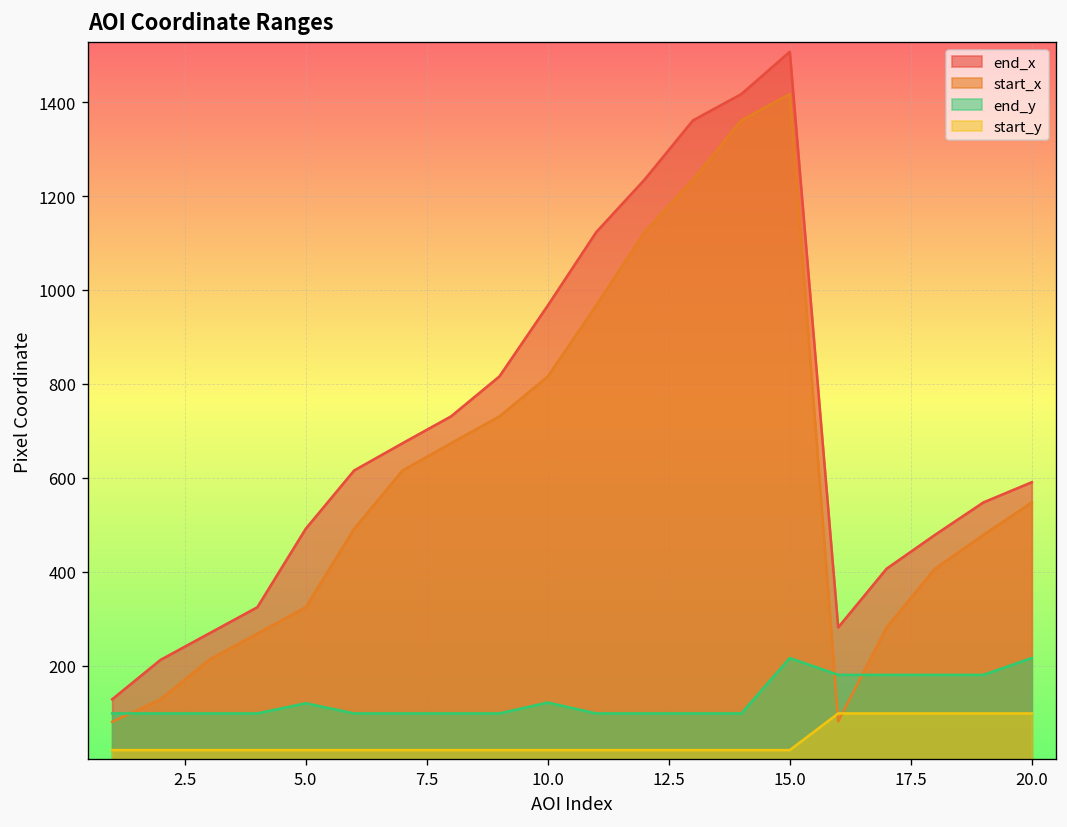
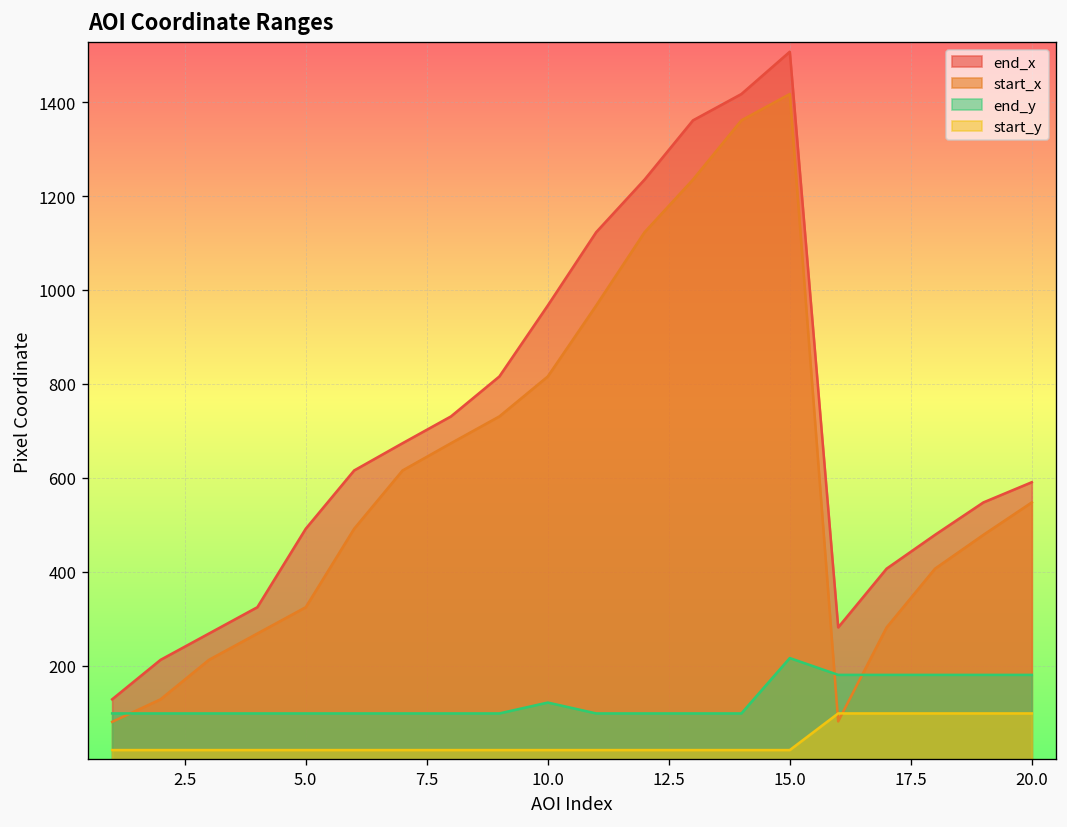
end_y, 5.0: 120 -> 100
end_y, 20.0: 220 -> 180
